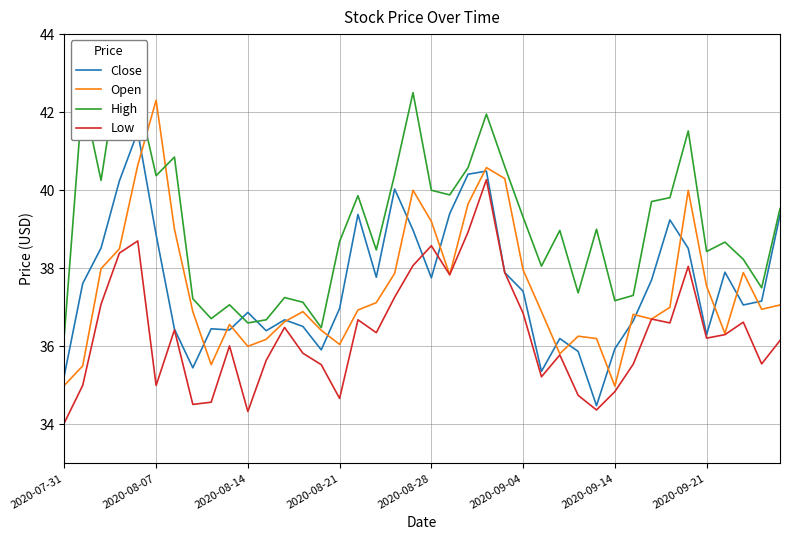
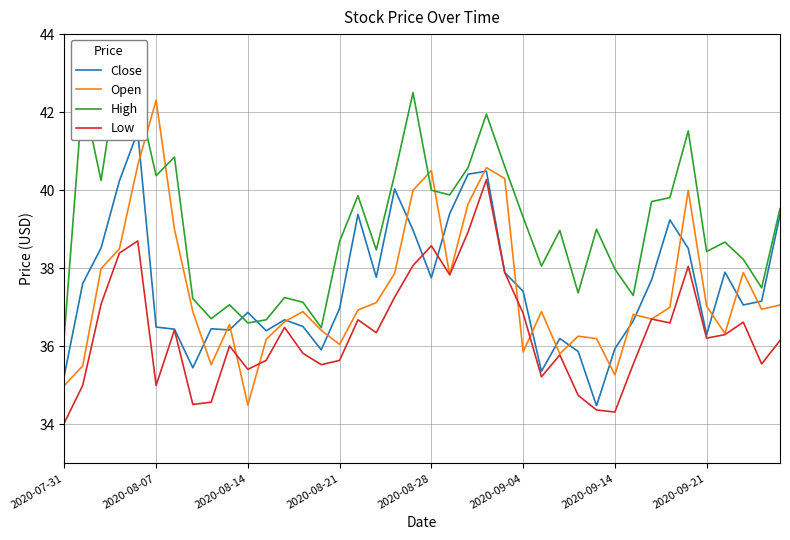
Close, 2020-08-07: 38.9 -> 36.5
Open, 2020-08-14: 36.0 -> 34.5
Low, 2020-08-14: 34.3 -> 35.4
Low, 2020-08-21: 34.7 -> 35.6
Open, 2020-08-28: 39.2 -> 40.5
Open, 2020-09-04: 38.0 -> 35.9
Open, 2020-09-14: 35.0 -> 35.3
High, 2020-09-14: 37.2 -> 38.0
Low, 2020-09-14: 34.8 -> 34.3
Open, 2020-09-21: 37.5 -> 37.0
